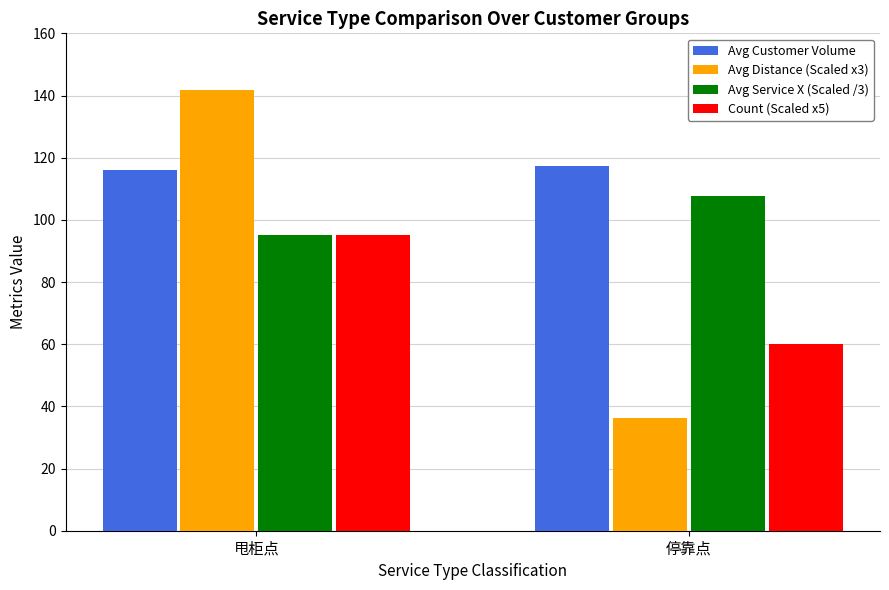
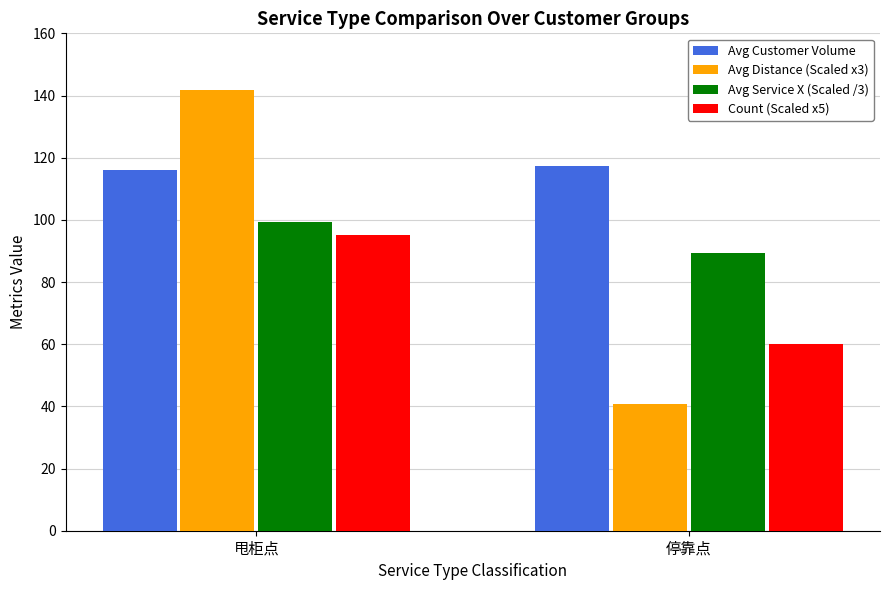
Avg Service X (Scaled /3), 甩柜点: 95 -> 99
Avg Distance (Scaled x3), 停靠点: 36 -> 41
Avg Service X (Scaled /3), 停靠点: 108 -> 89
